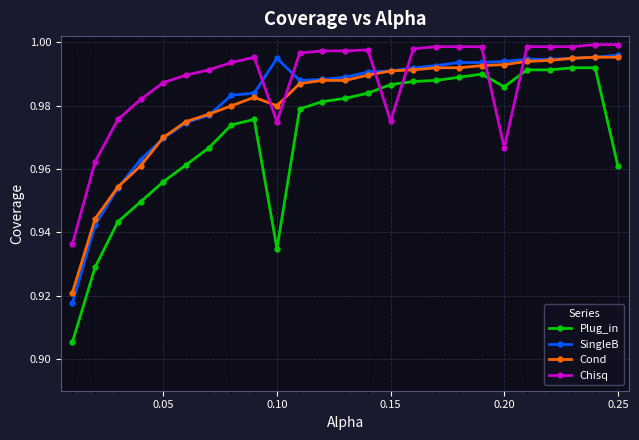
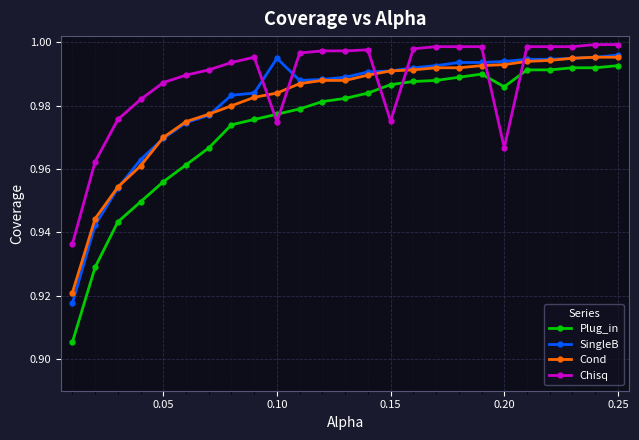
Plug_in, 0.10: 0.935 -> 0.977
Cond, 0.10: 0.980 -> 0.984
Plug_in, 0.25: 0.961 -> 0.993
